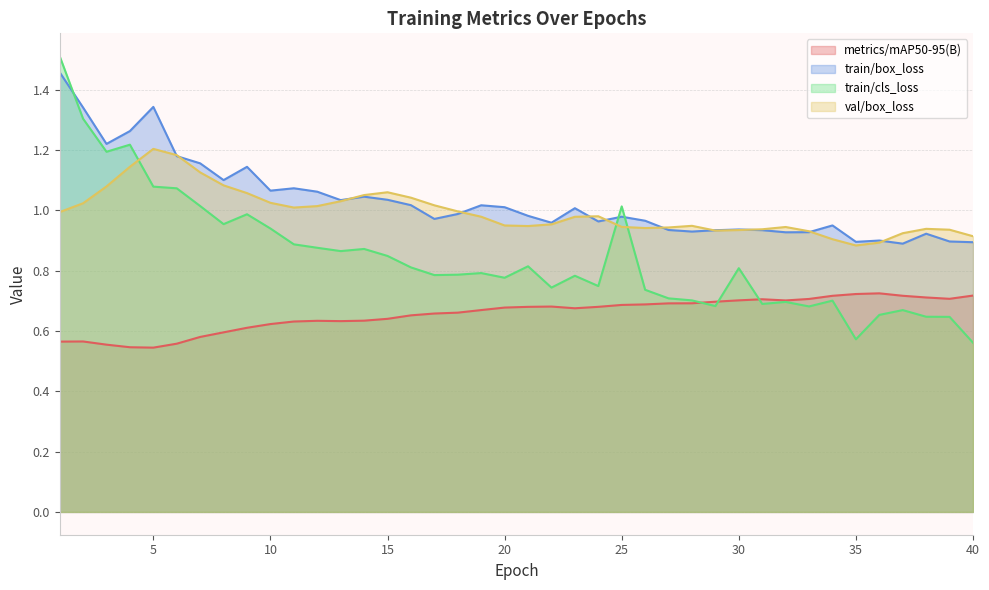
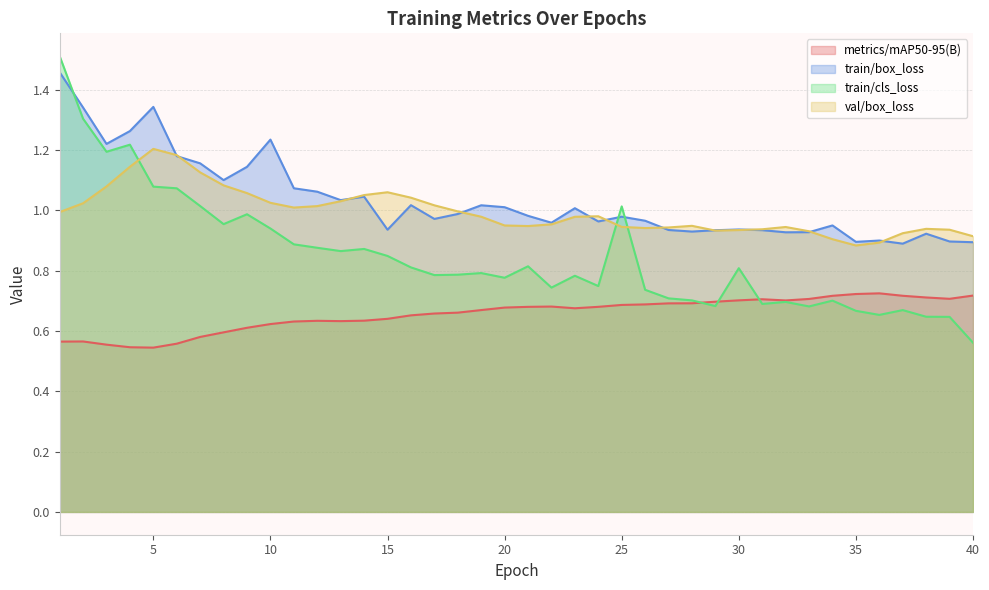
train/box_loss, 10: 1.06 -> 1.23
train/box_loss, 15: 1.03 -> 0.94
train/cls_loss, 35: 0.57 -> 0.67
